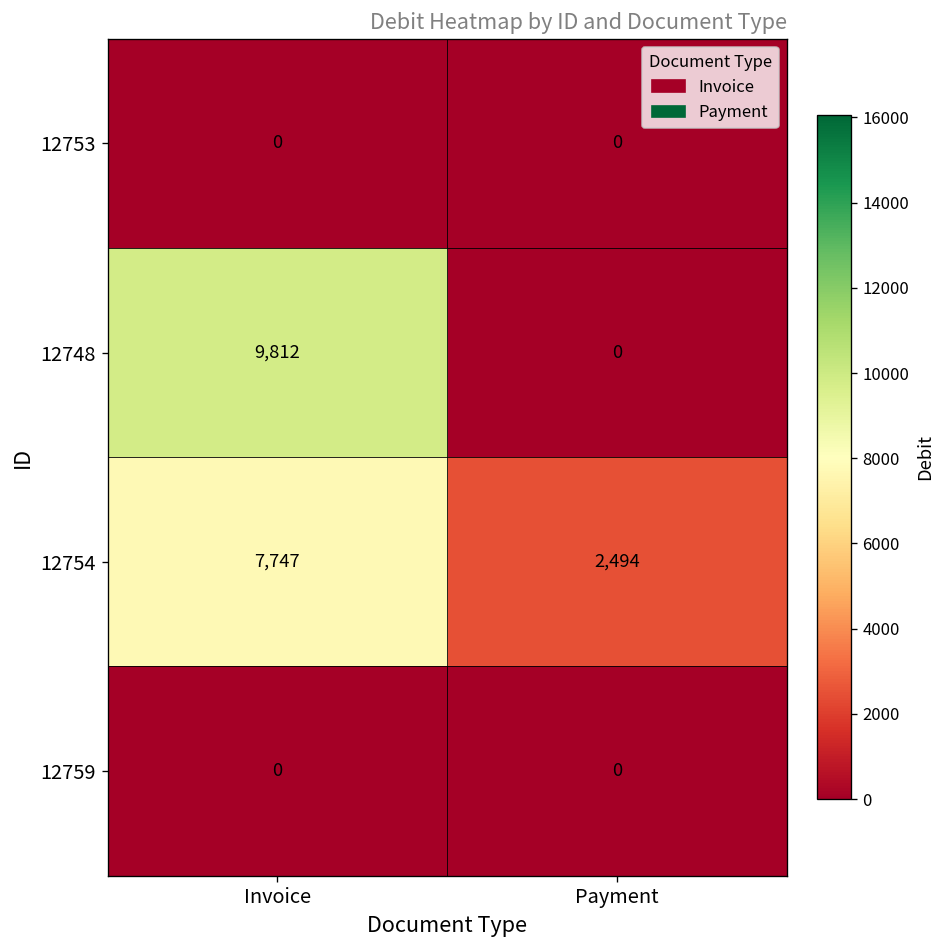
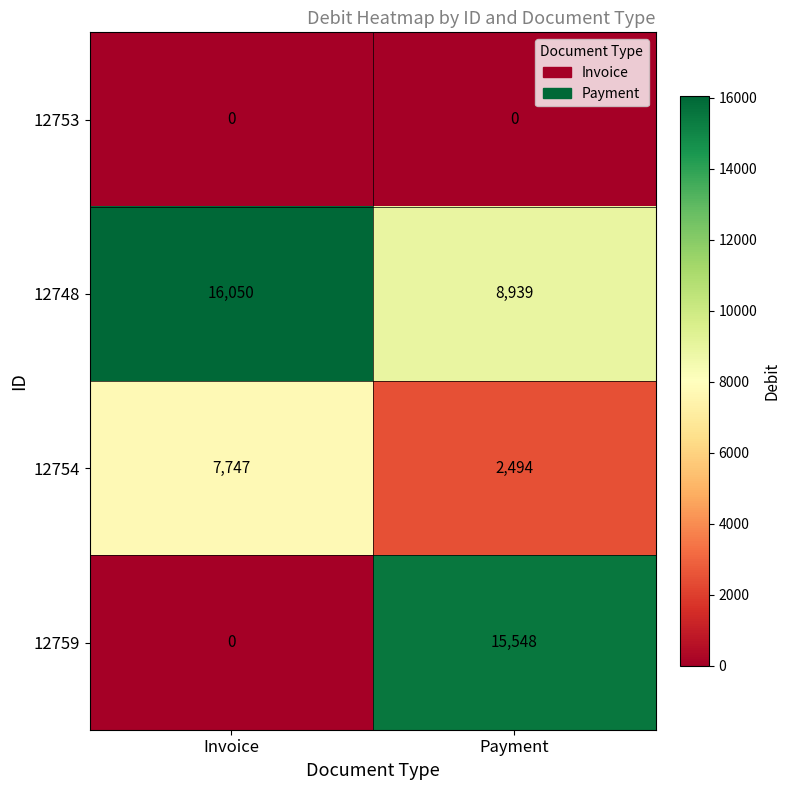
12748, Invoice: 9,812 -> 16,050
12748, Payment: 0 -> 8,939
12759, Payment: 0 -> 15,548
